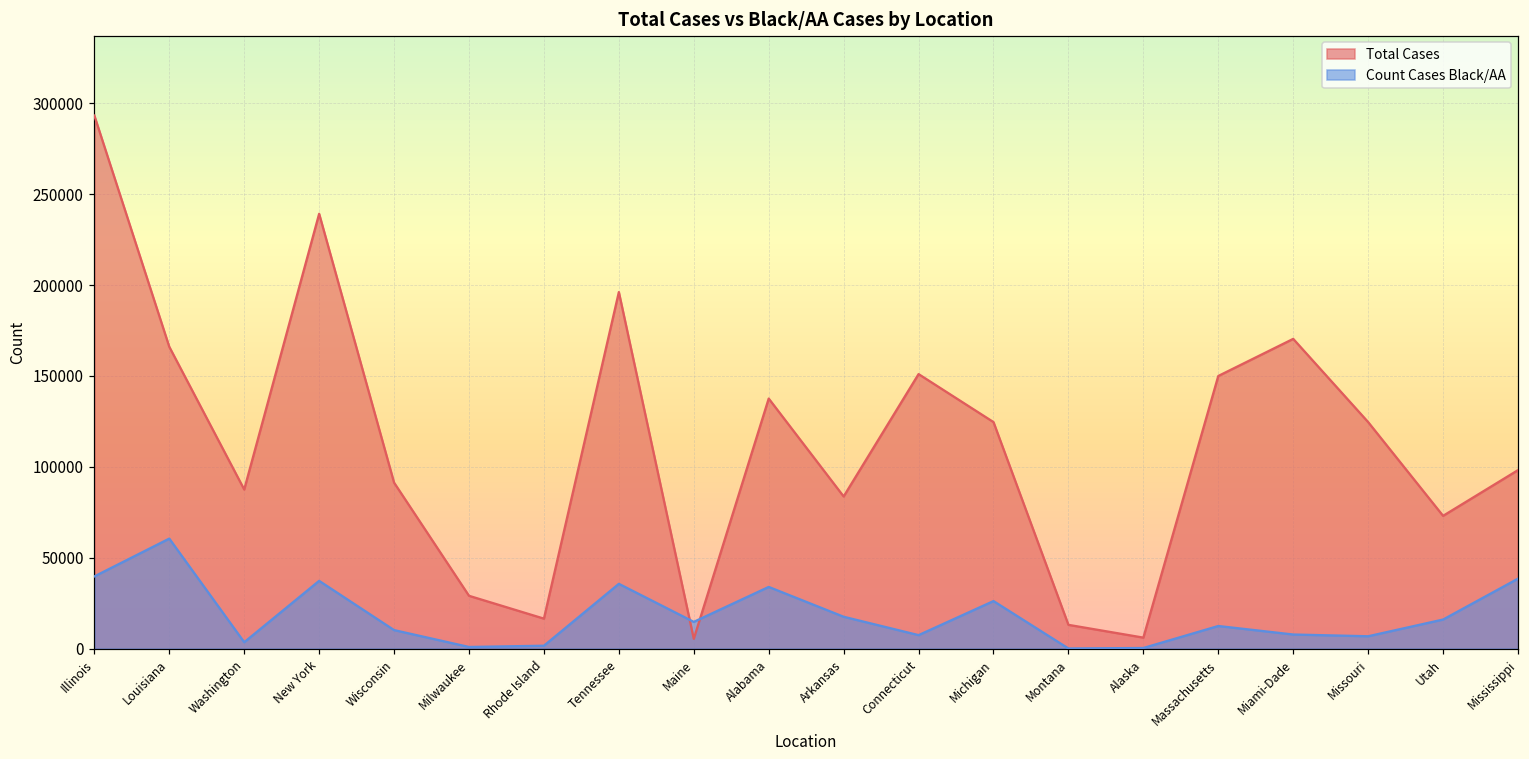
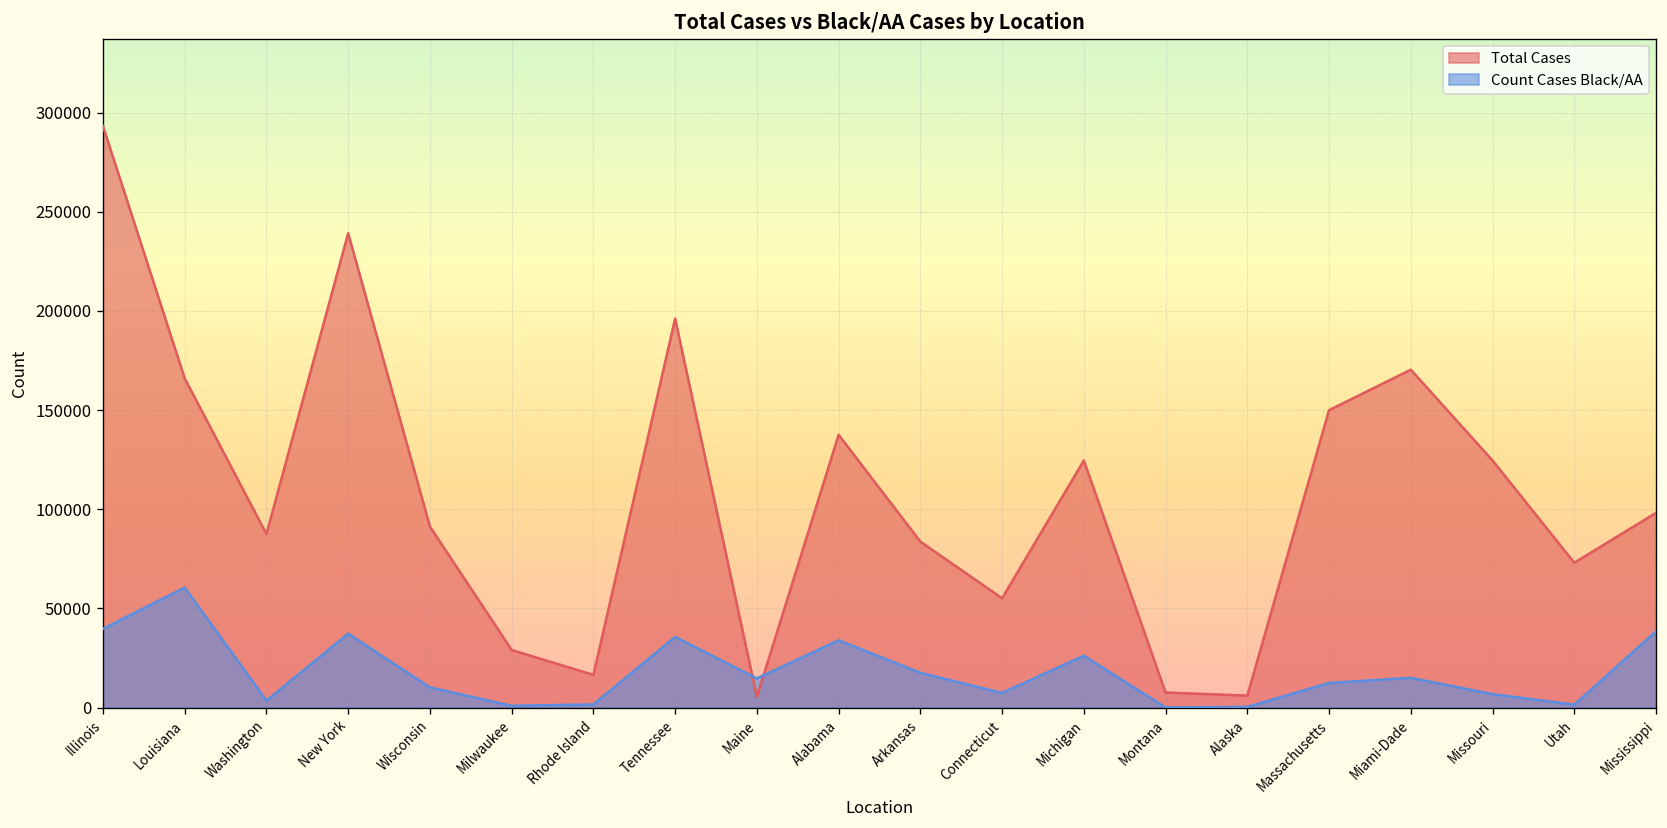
Total Cases, Connecticut: 151000 -> 55000
Total Cases, Montana: 13000 -> 8000
Count Cases Black/AA, Miami-Dade: 8000 -> 15000
Count Cases Black/AA, Utah: 16000 -> 1000
